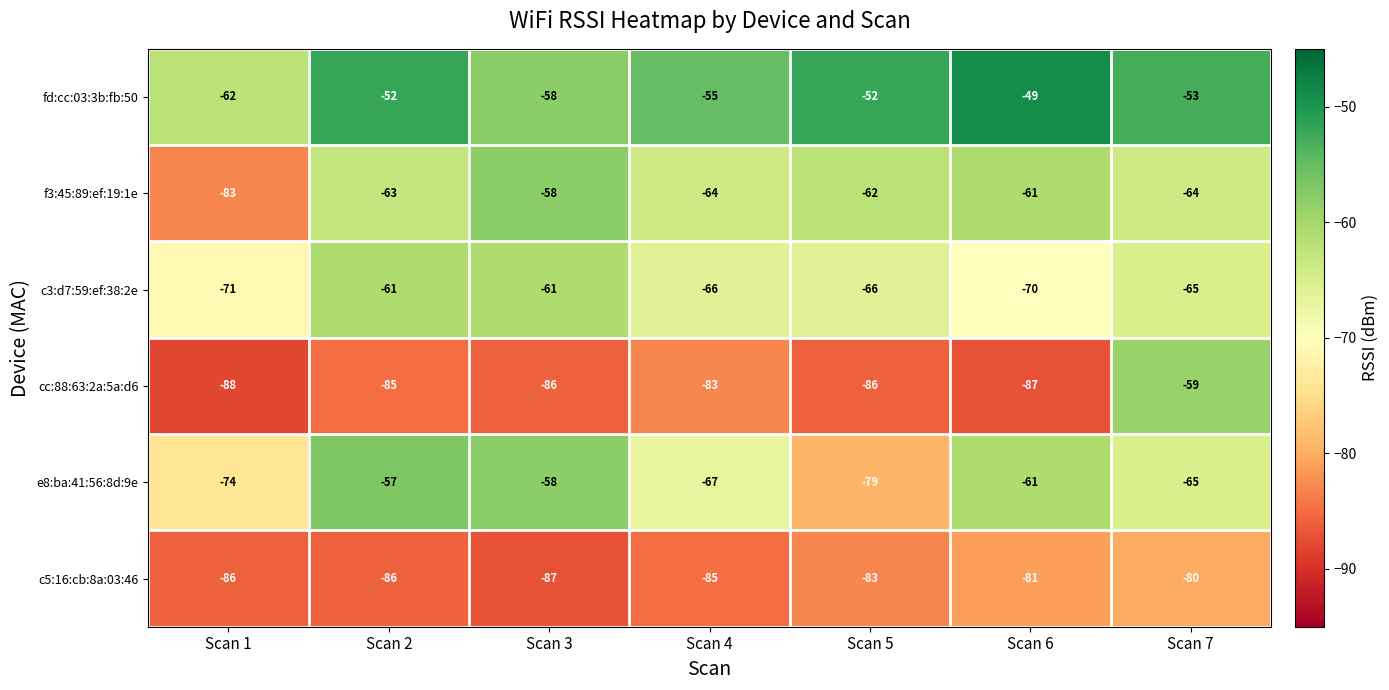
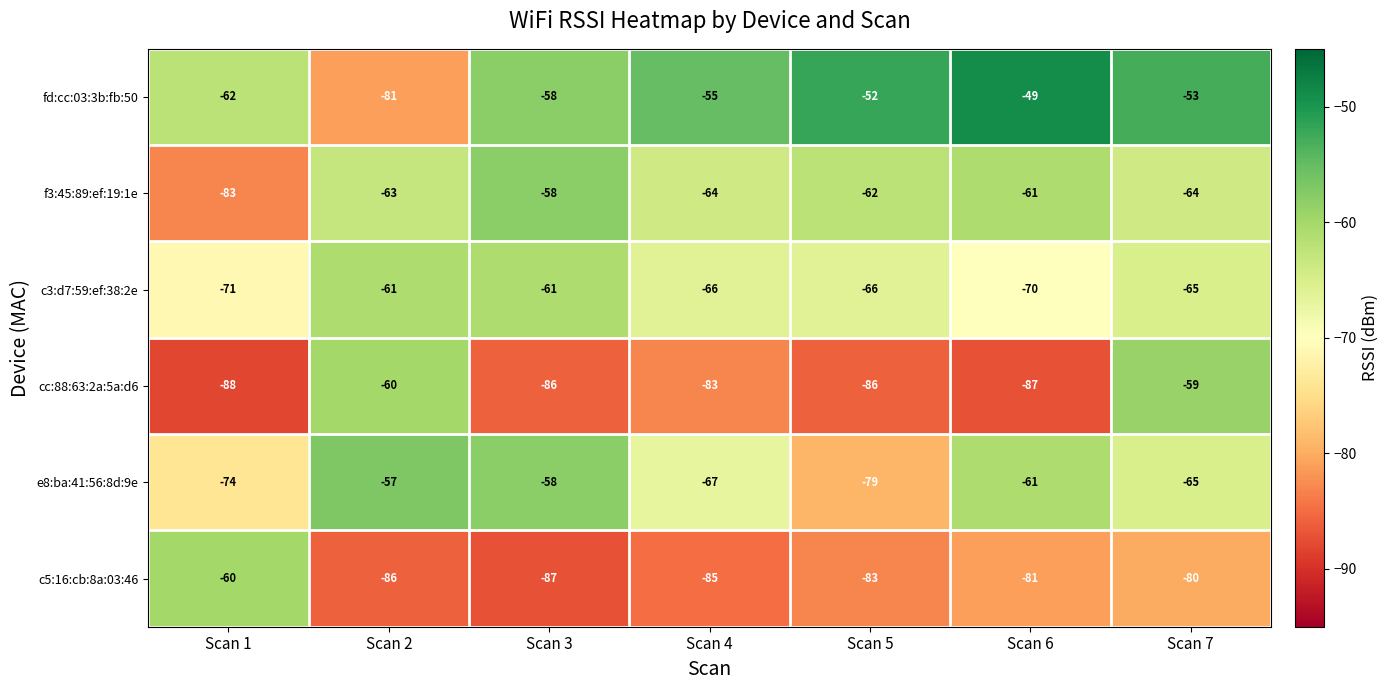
fd:cc:03:3b:fb:50, Scan 2: -52 -> -81
cc:88:63:2a:5a:d6, Scan 2: -85 -> -60
c5:16:cb:8a:03:46, Scan 1: -86 -> -60
